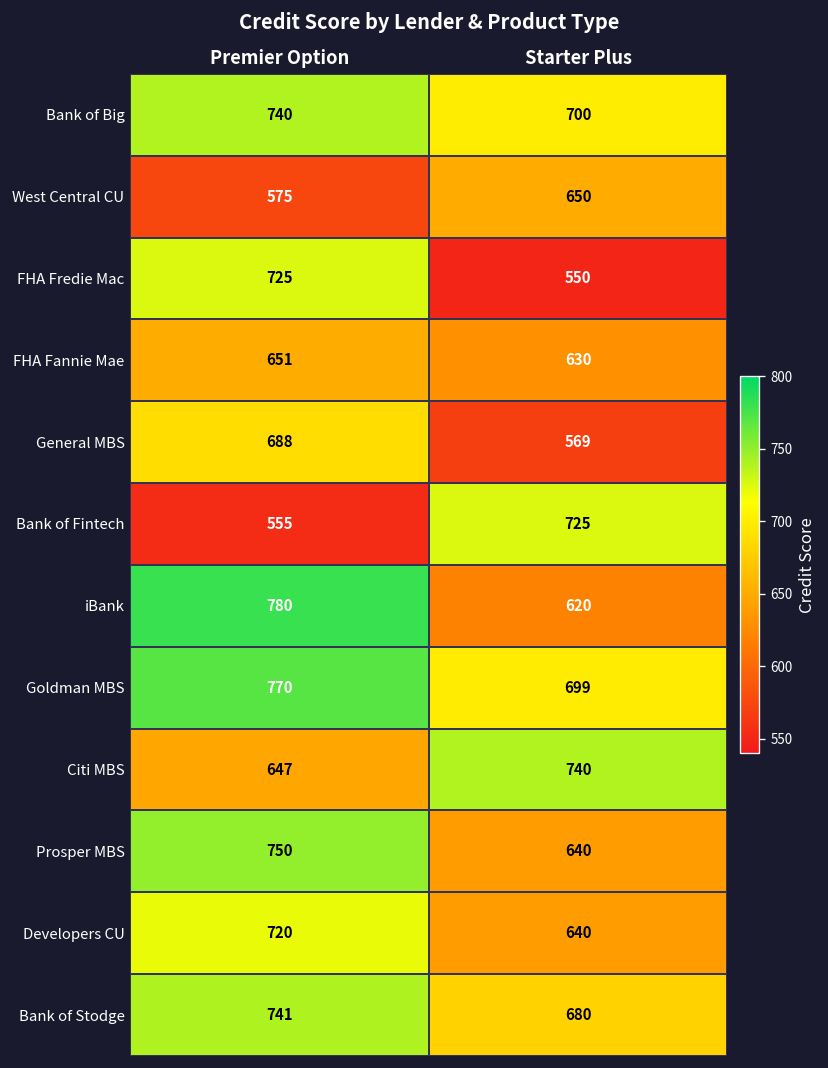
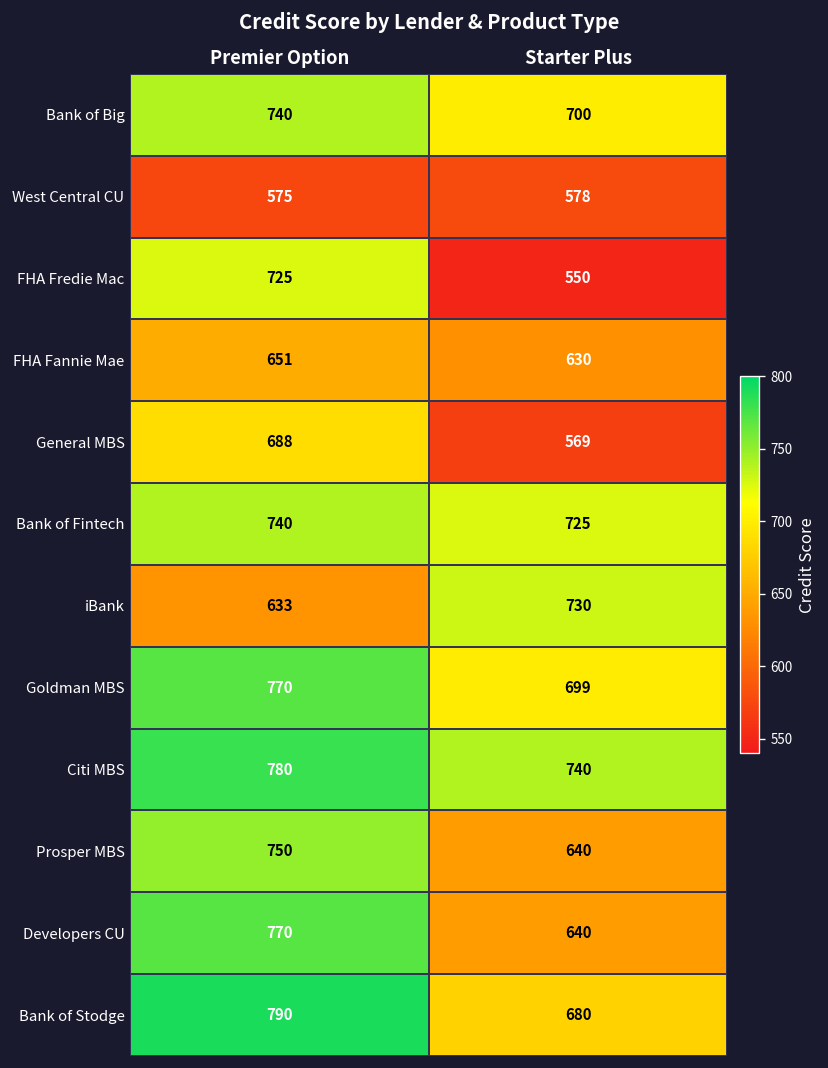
West Central CU, Starter Plus: 650 -> 578
Bank of Fintech, Premier Option: 555 -> 740
iBank, Premier Option: 780 -> 633
iBank, Starter Plus: 620 -> 730
Citi MBS, Premier Option: 647 -> 780
Developers CU, Premier Option: 720 -> 770
Bank of Stodge, Premier Option: 741 -> 790
